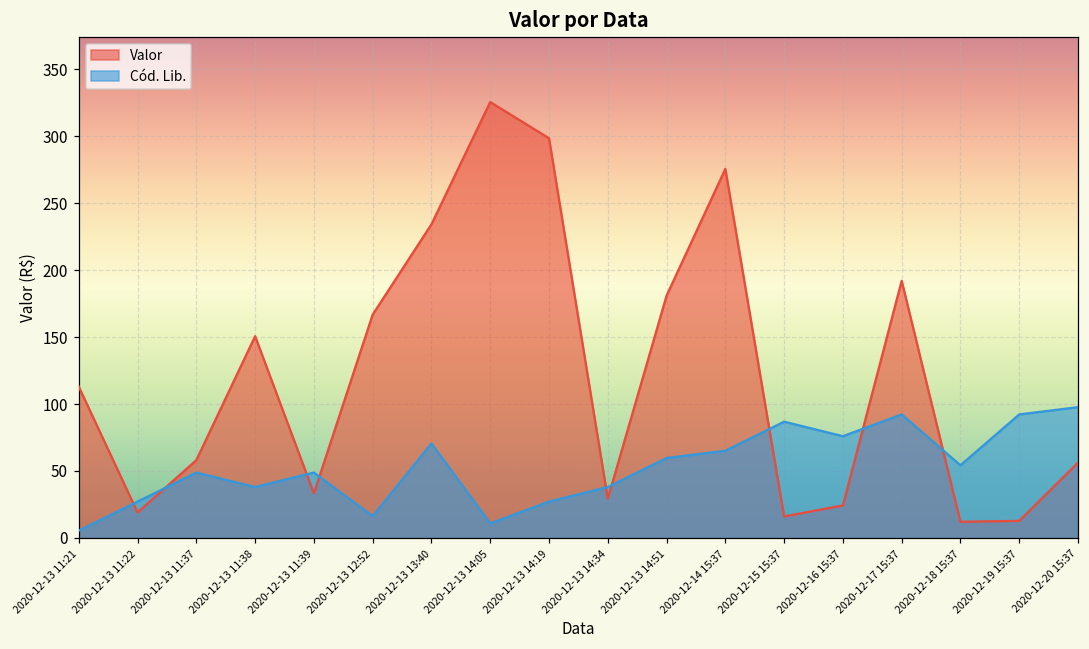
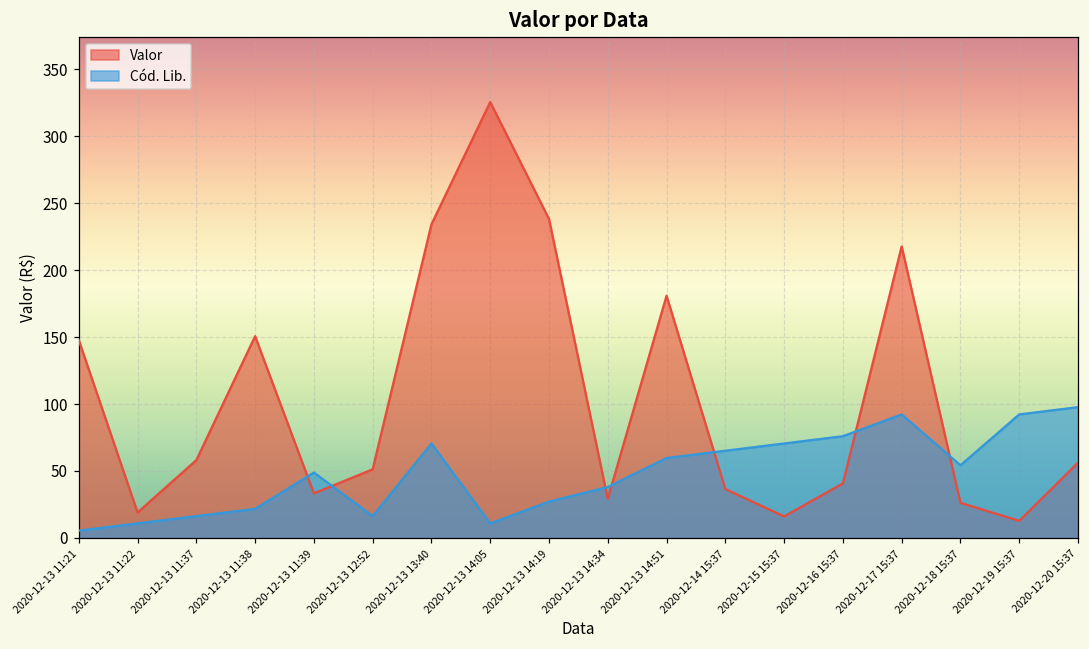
Valor, 2020-12-13 11:21: 113 -> 148
Cód. Lib., 2020-12-13 11:22: 27 -> 11
Cód. Lib., 2020-12-13 11:37: 49 -> 16
Cód. Lib., 2020-12-13 11:38: 38 -> 22
Valor, 2020-12-13 12:52: 167 -> 51
Valor, 2020-12-13 14:19: 299 -> 238
Valor, 2020-12-14 15:37: 276 -> 37
Cód. Lib., 2020-12-15 15:37: 87 -> 71
Valor, 2020-12-16 15:37: 24 -> 41
Valor, 2020-12-17 15:37: 192 -> 218
Valor, 2020-12-18 15:37: 12 -> 26
